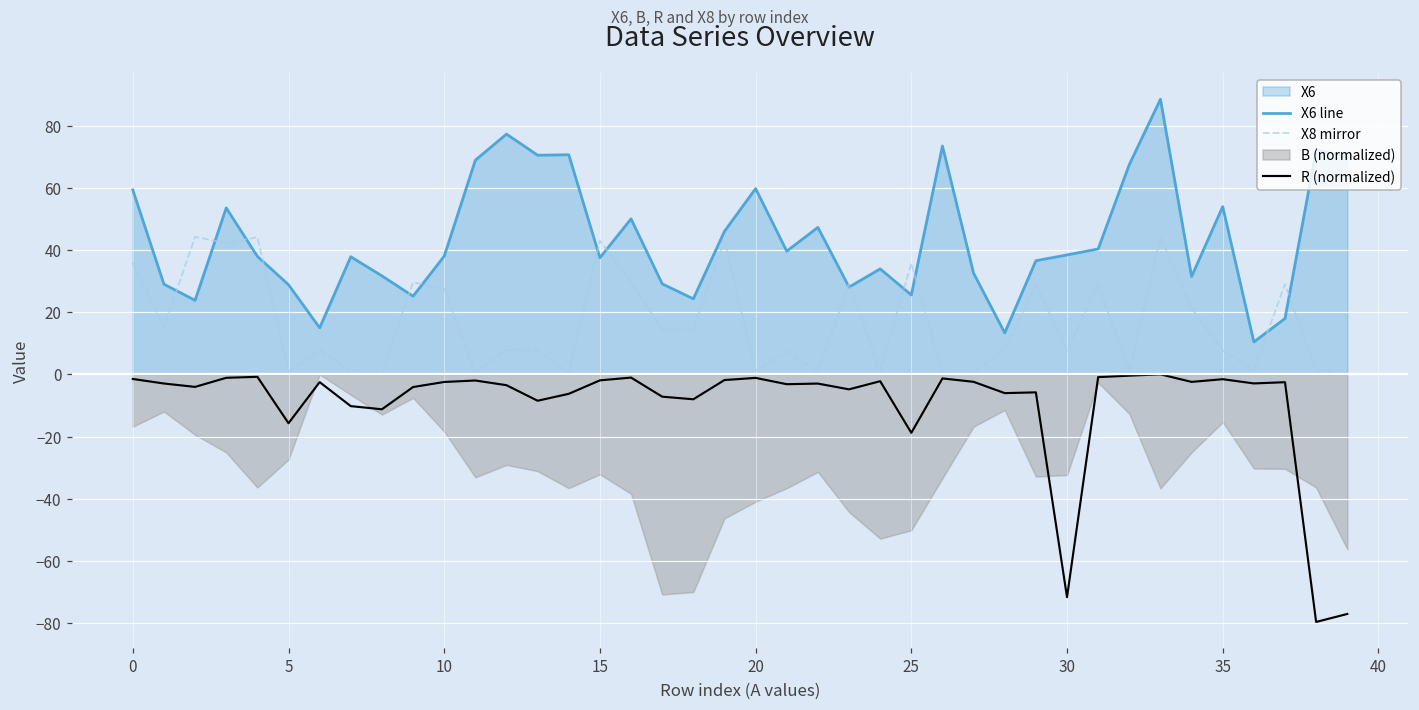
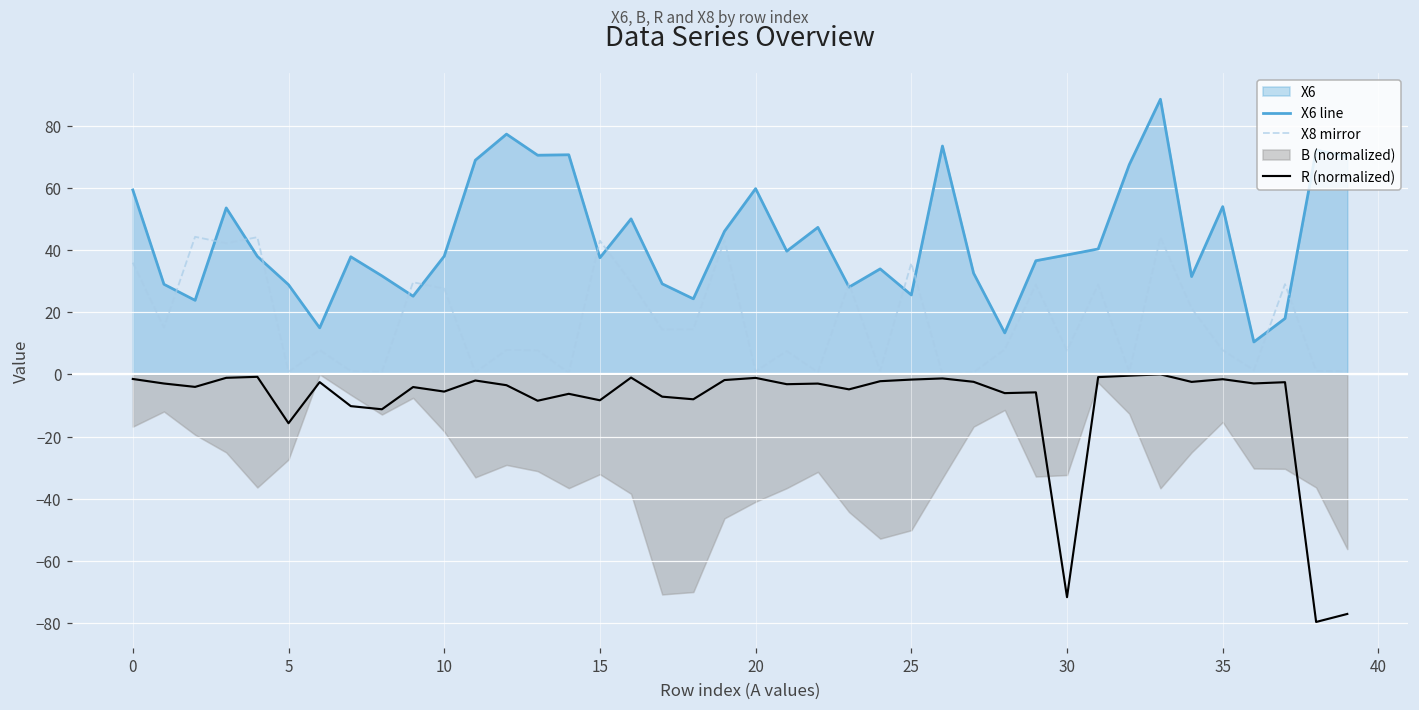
R (normalized), 10: -2 -> -6
R (normalized), 15: -2 -> -8
R (normalized), 25: -19 -> -2
